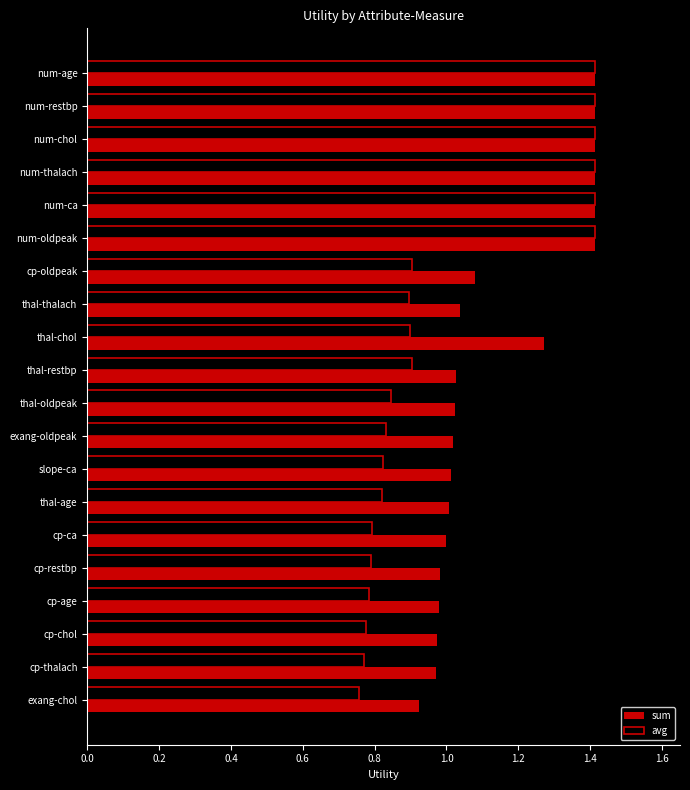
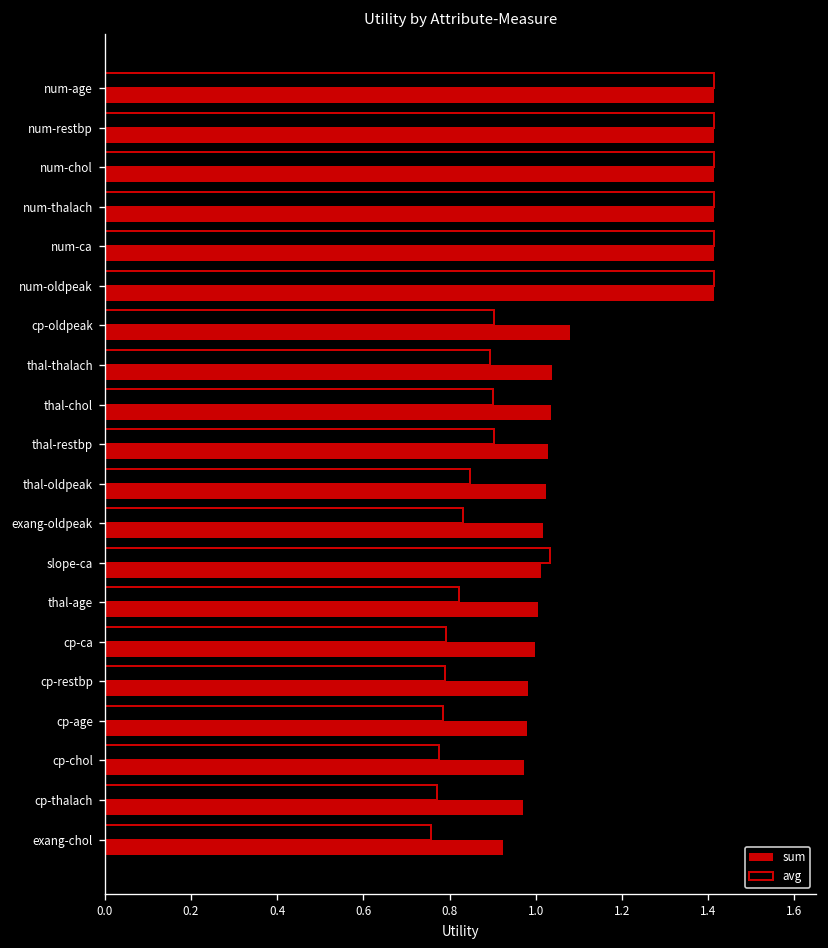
sum, thal-chol: 1.27 -> 1.04
avg, slope-ca: 0.82 -> 1.03
